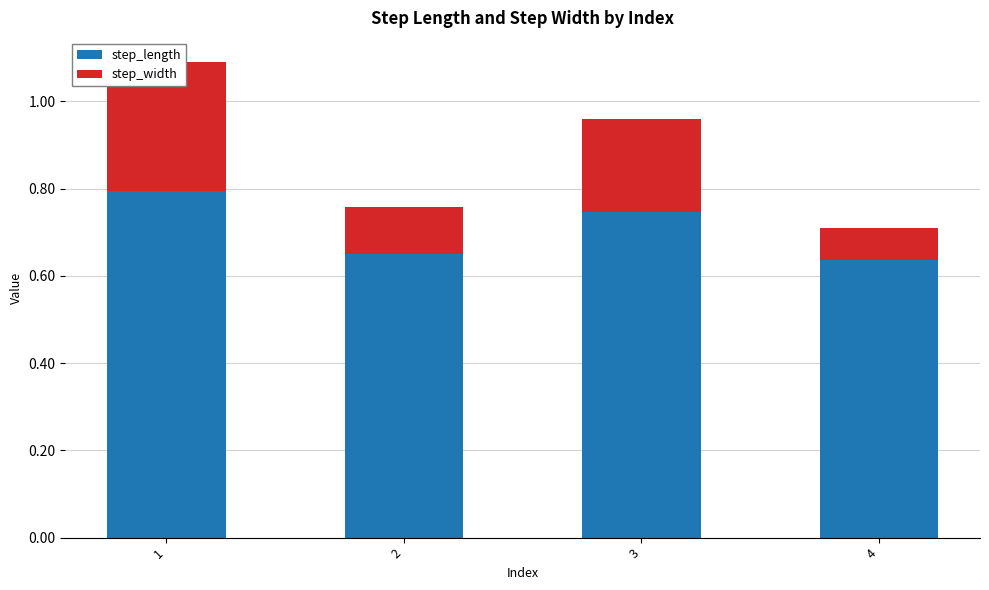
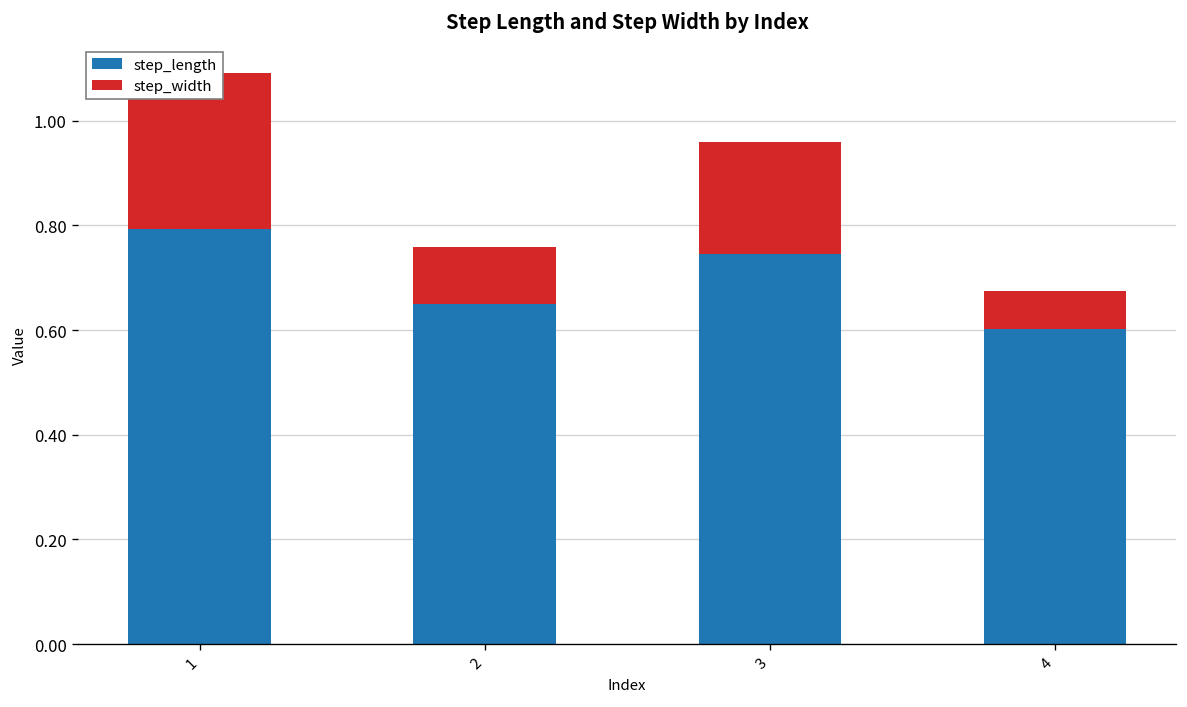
step_length, 4: 0.64 -> 0.60
